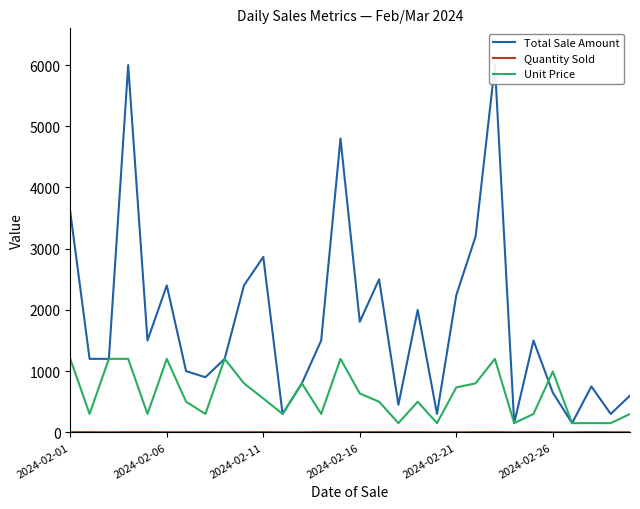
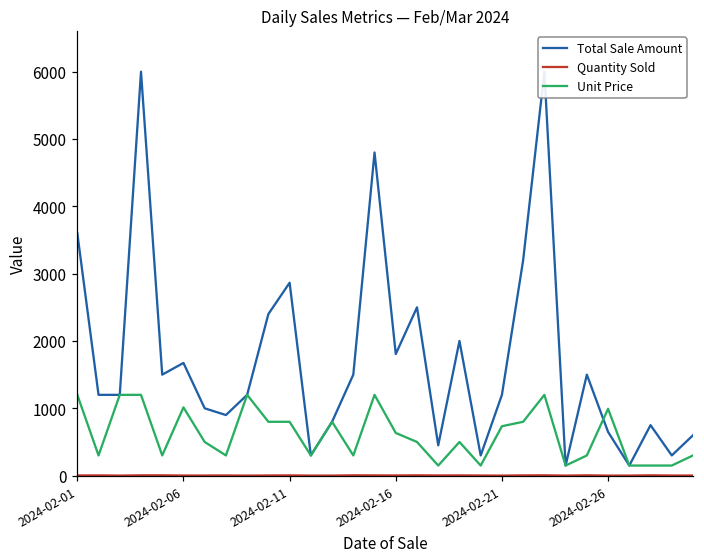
Total Sale Amount, 2024-02-06: 2400 -> 1700
Unit Price, 2024-02-06: 1200 -> 1000
Unit Price, 2024-02-11: 600 -> 800
Total Sale Amount, 2024-02-21: 2200 -> 1200
